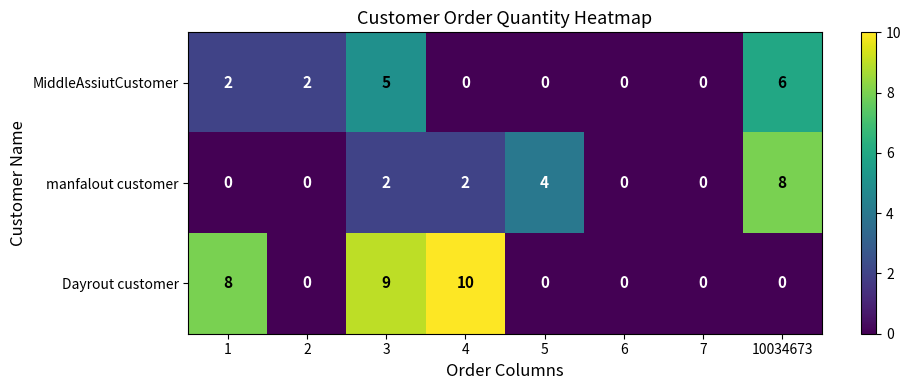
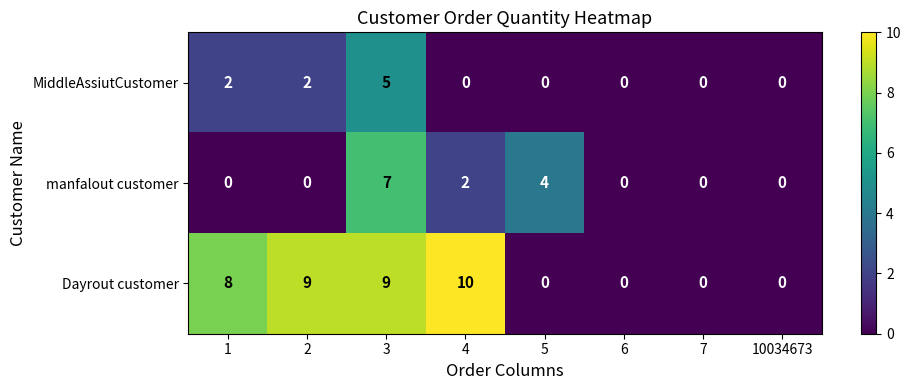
MiddleAssiutCustomer, 10034673: 6 -> 0
manfalout customer, 3: 2 -> 7
manfalout customer, 10034673: 8 -> 0
Dayrout customer, 2: 0 -> 9
